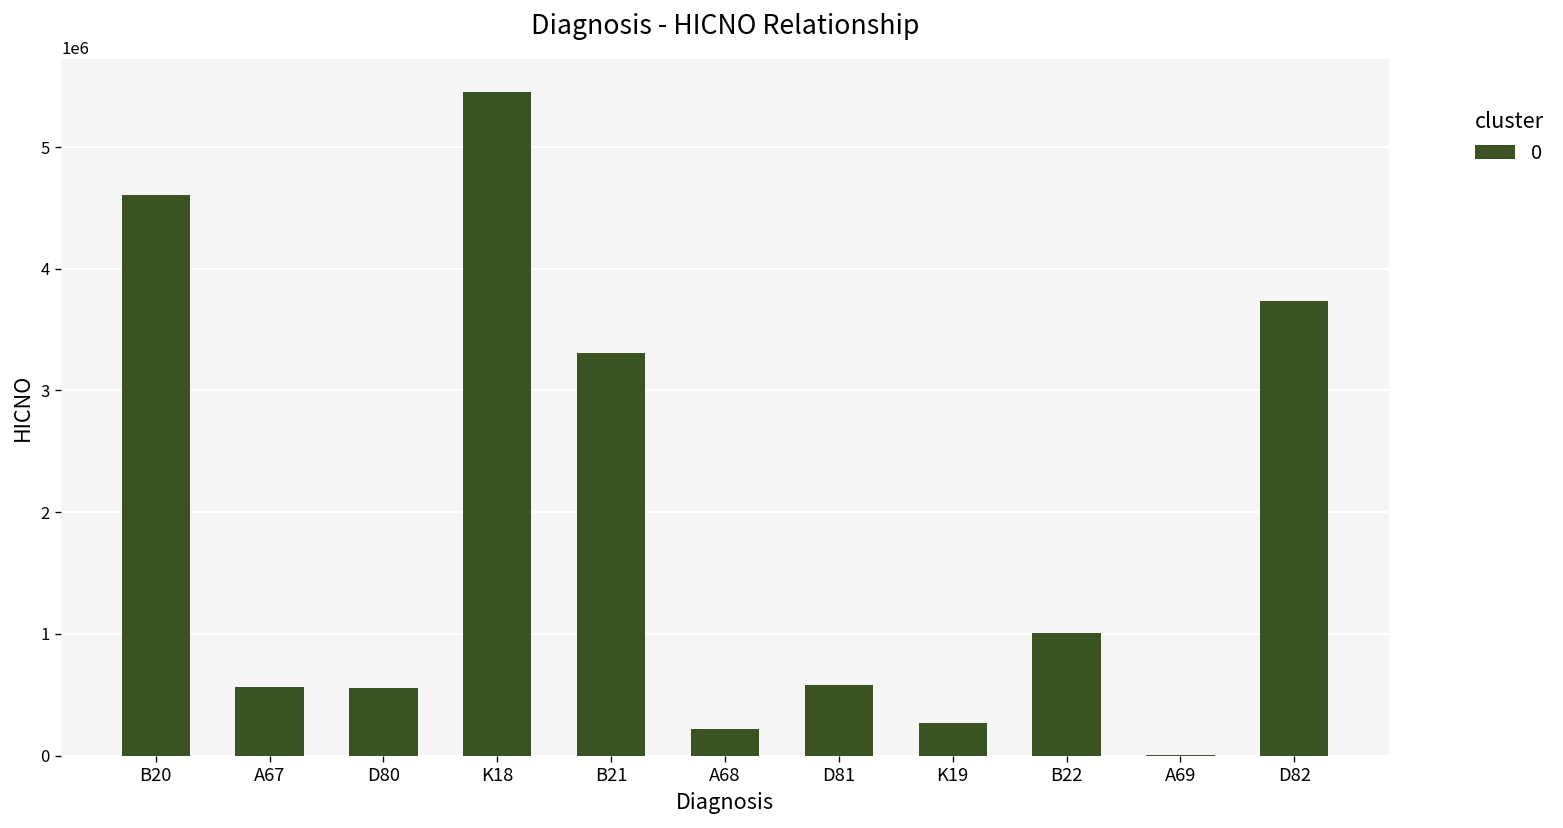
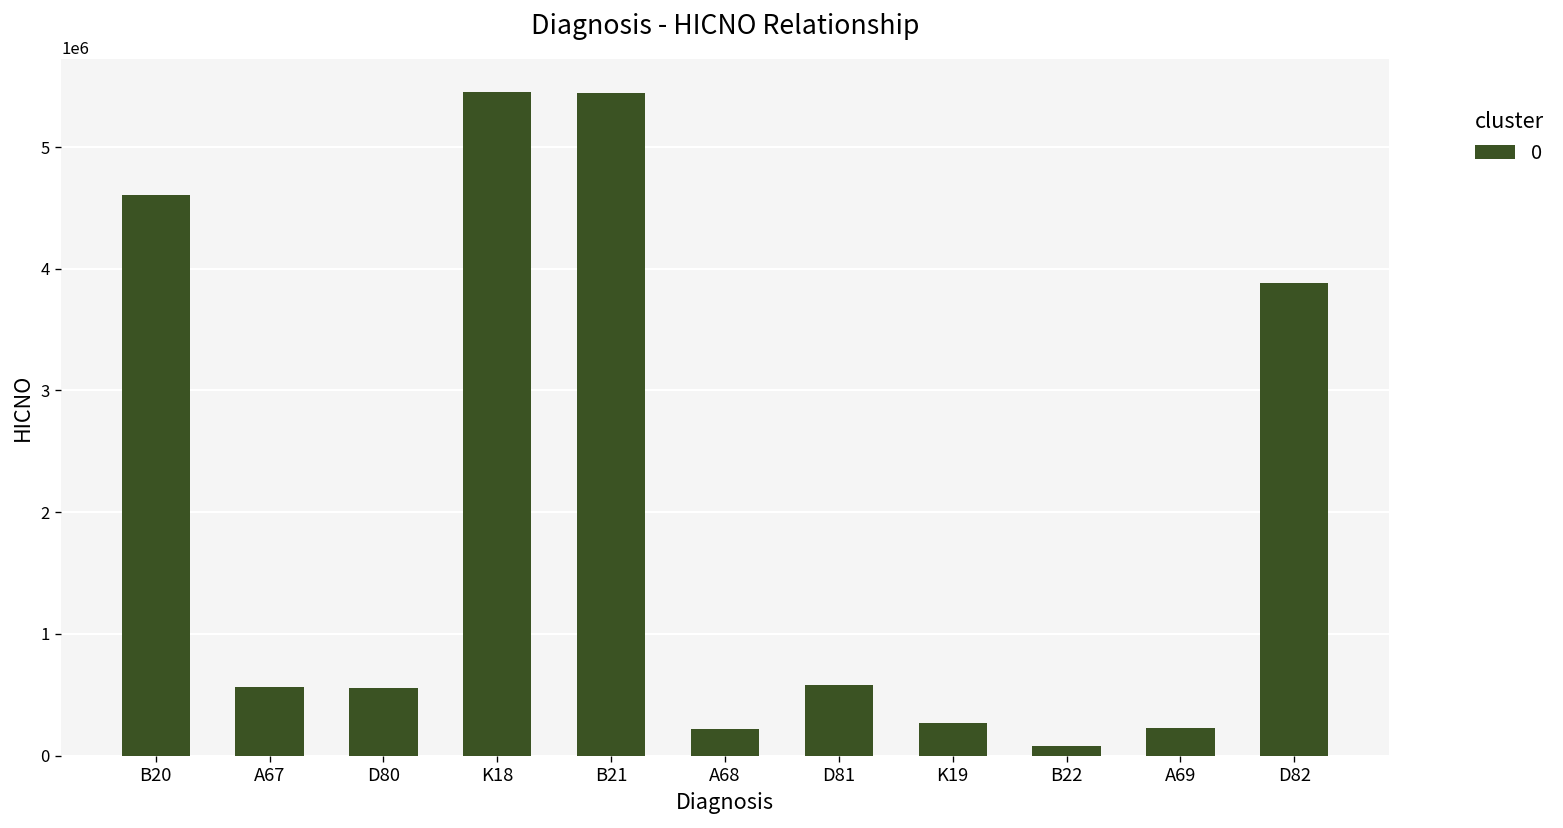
B21: 3310000 -> 5440000
B22: 1000000 -> 80000
A69: 10000 -> 230000
D82: 3740000 -> 3880000
